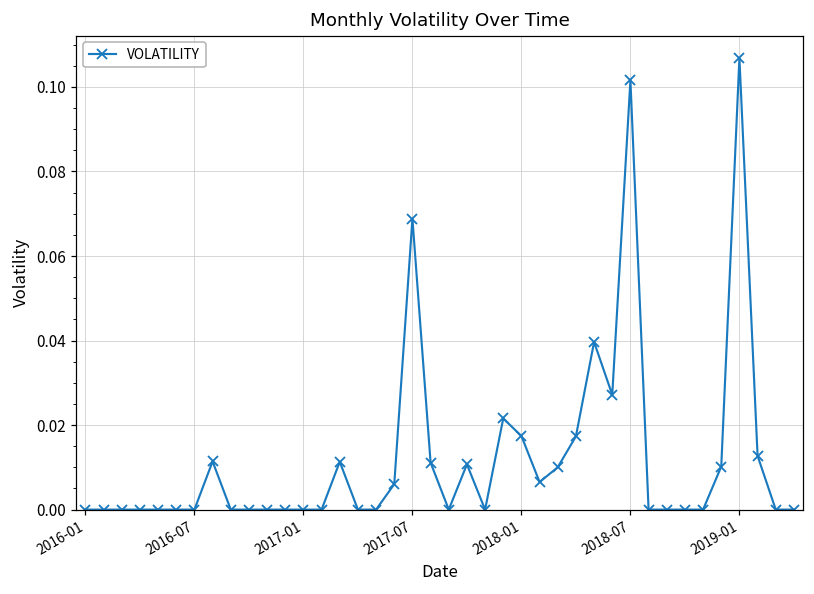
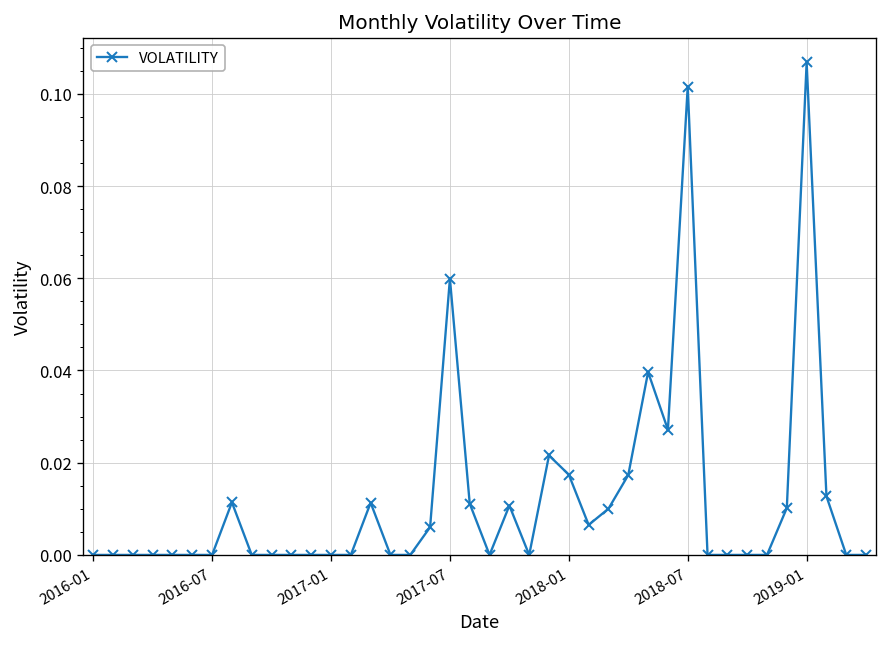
2017-07: 0.069 -> 0.060
